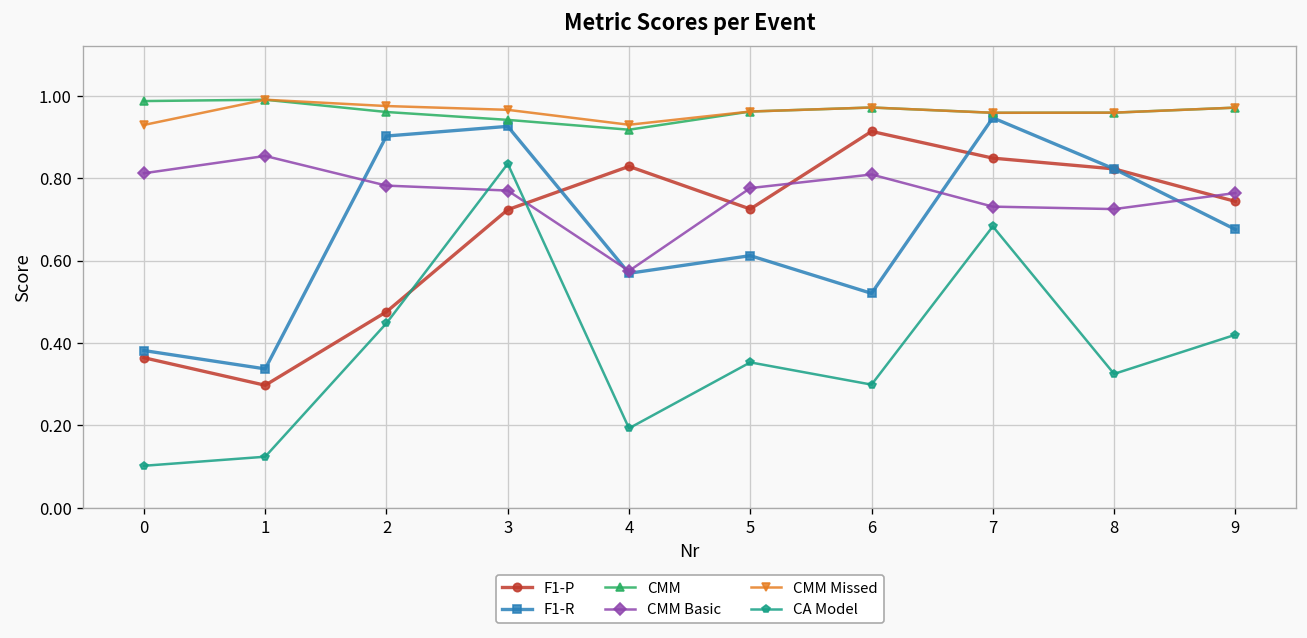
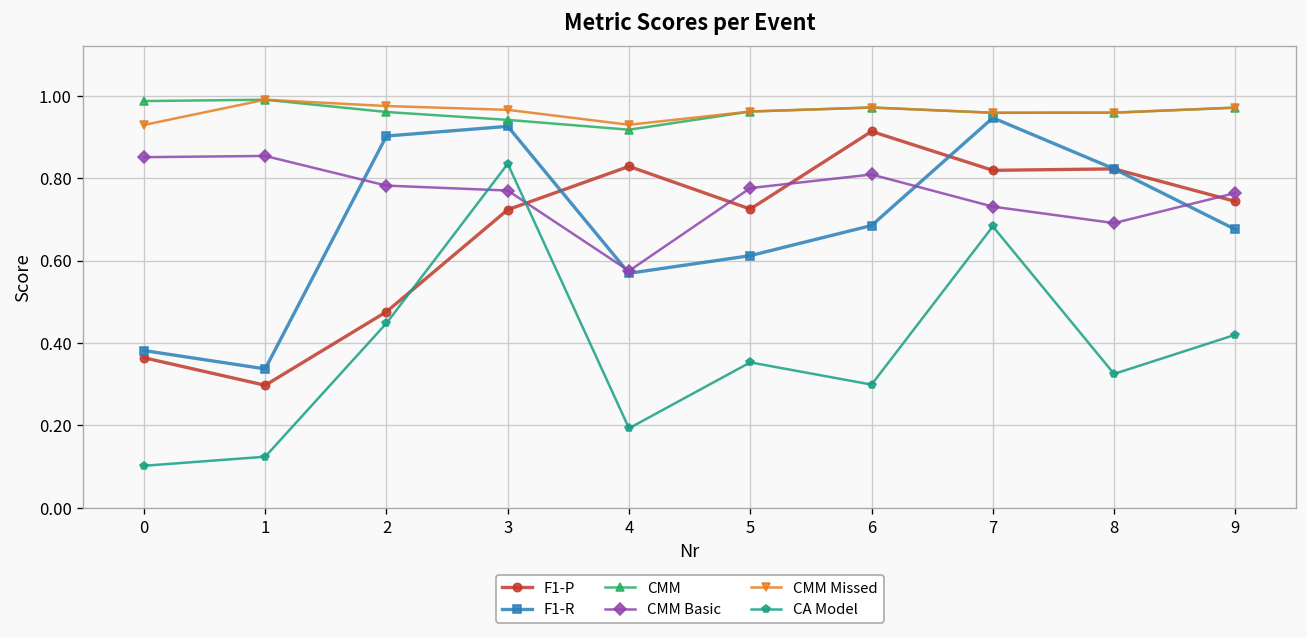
CMM Basic, 0: 0.81 -> 0.85
F1-R, 6: 0.52 -> 0.69
F1-P, 7: 0.85 -> 0.82
CMM Basic, 8: 0.73 -> 0.69
